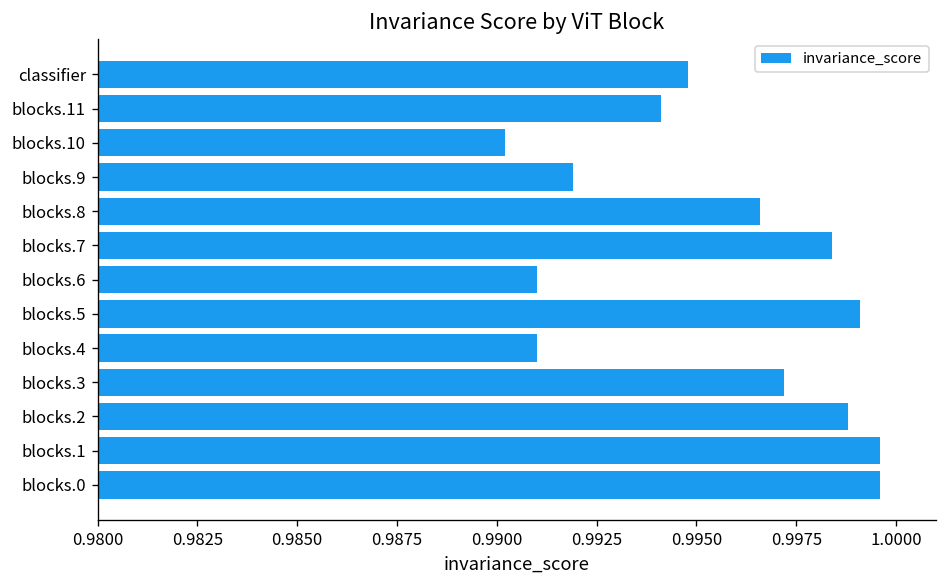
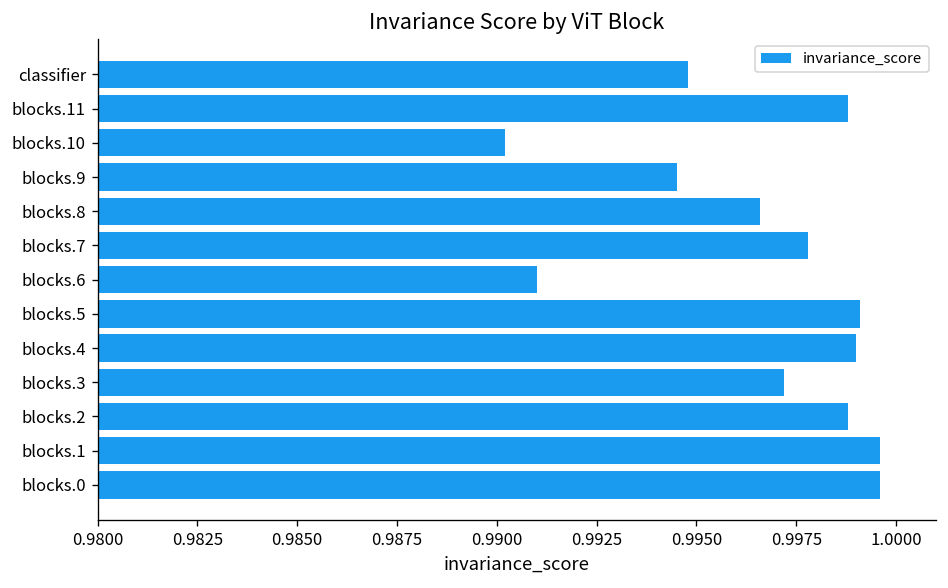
blocks.11: 0.9941 -> 0.9988
blocks.9: 0.9919 -> 0.9945
blocks.7: 0.9984 -> 0.9978
blocks.4: 0.991 -> 0.999
